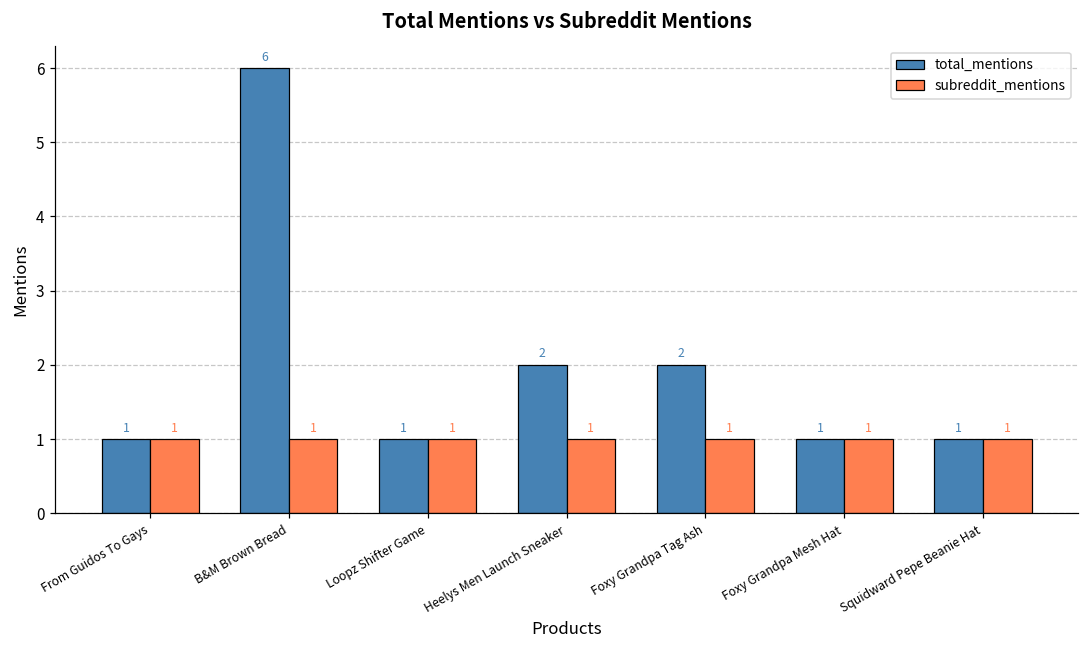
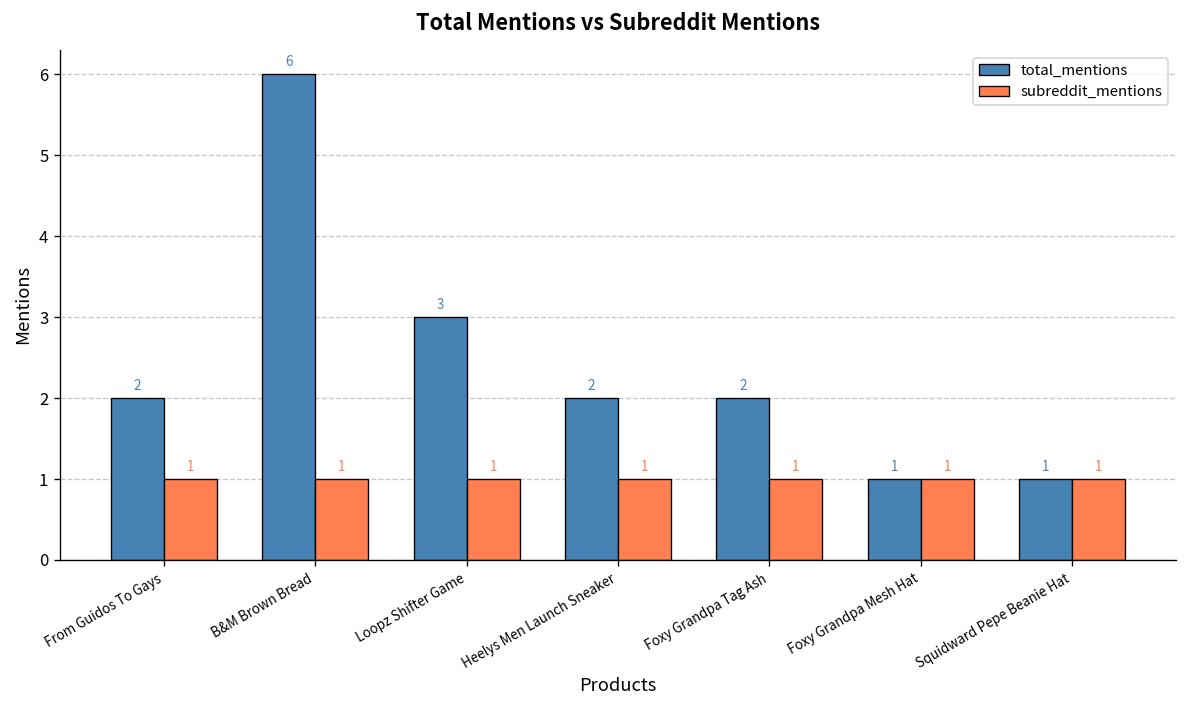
total_mentions, From Guidos To Gays: 1 -> 2
total_mentions, Loopz Shifter Game: 1 -> 3
